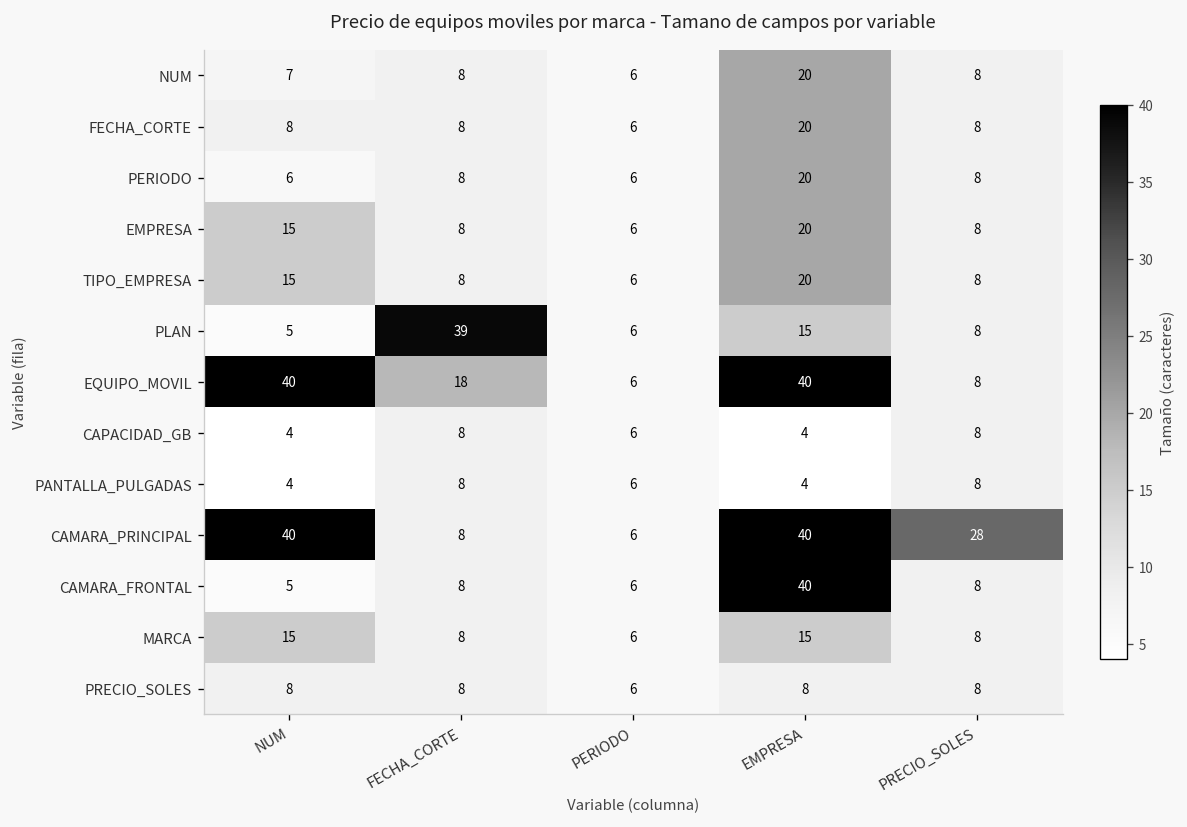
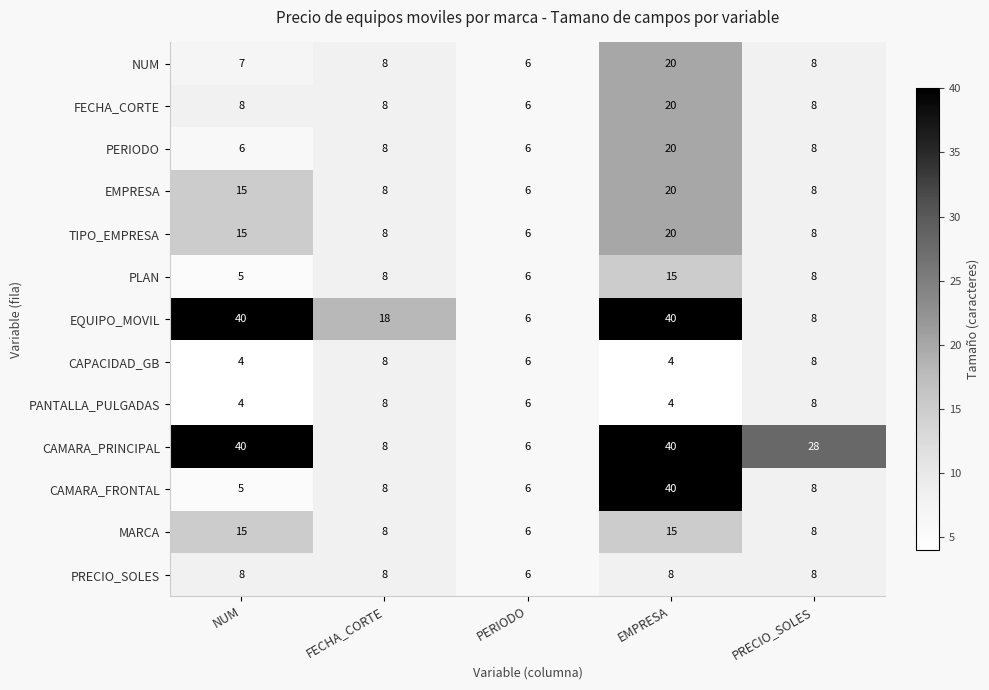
PLAN, FECHA_CORTE: 39 -> 8
